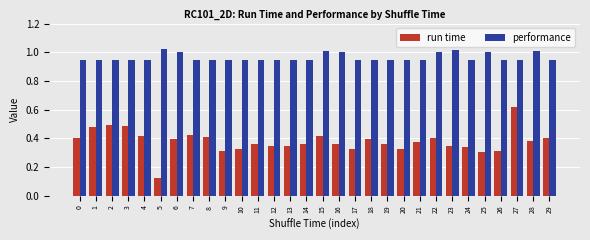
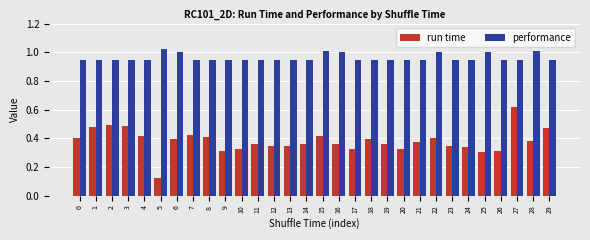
performance, 23: 1.01 -> 0.94
run time, 29: 0.40 -> 0.47
